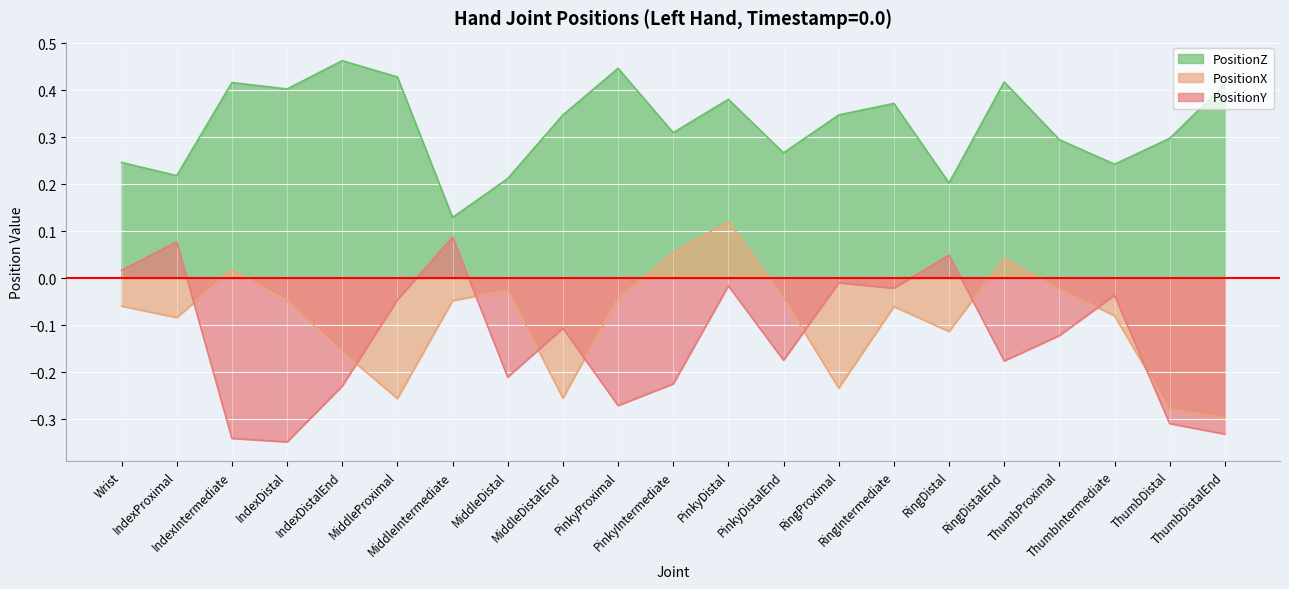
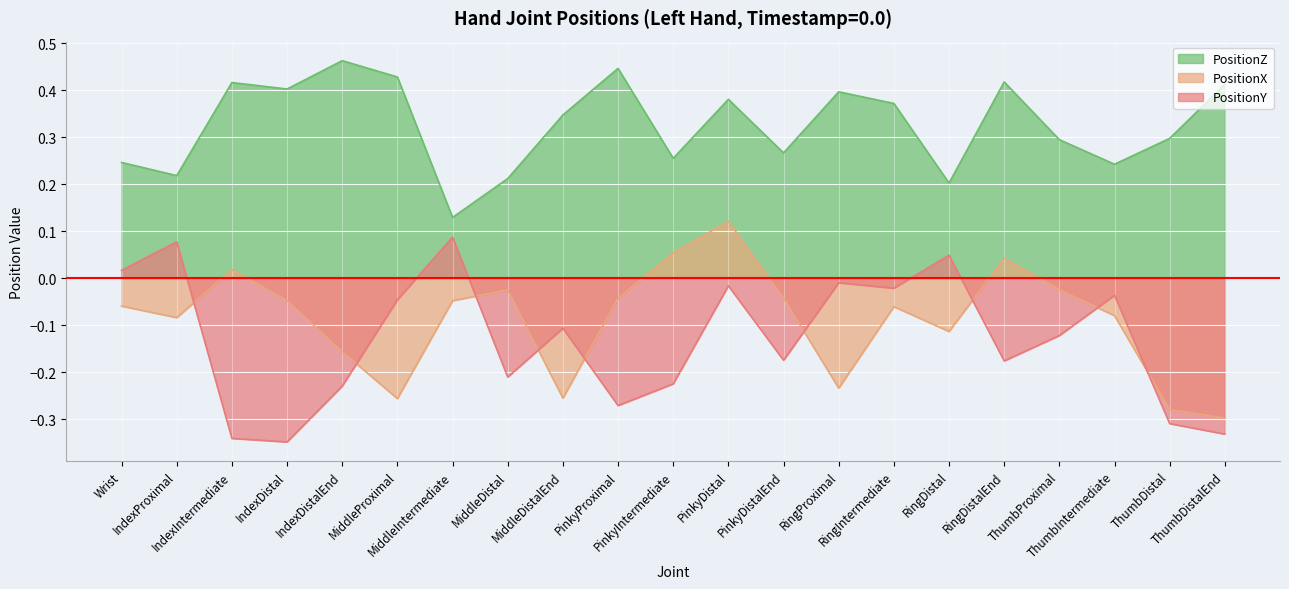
PositionZ, PinkyIntermediate: 0.31 -> 0.26
PositionZ, RingProximal: 0.35 -> 0.40
